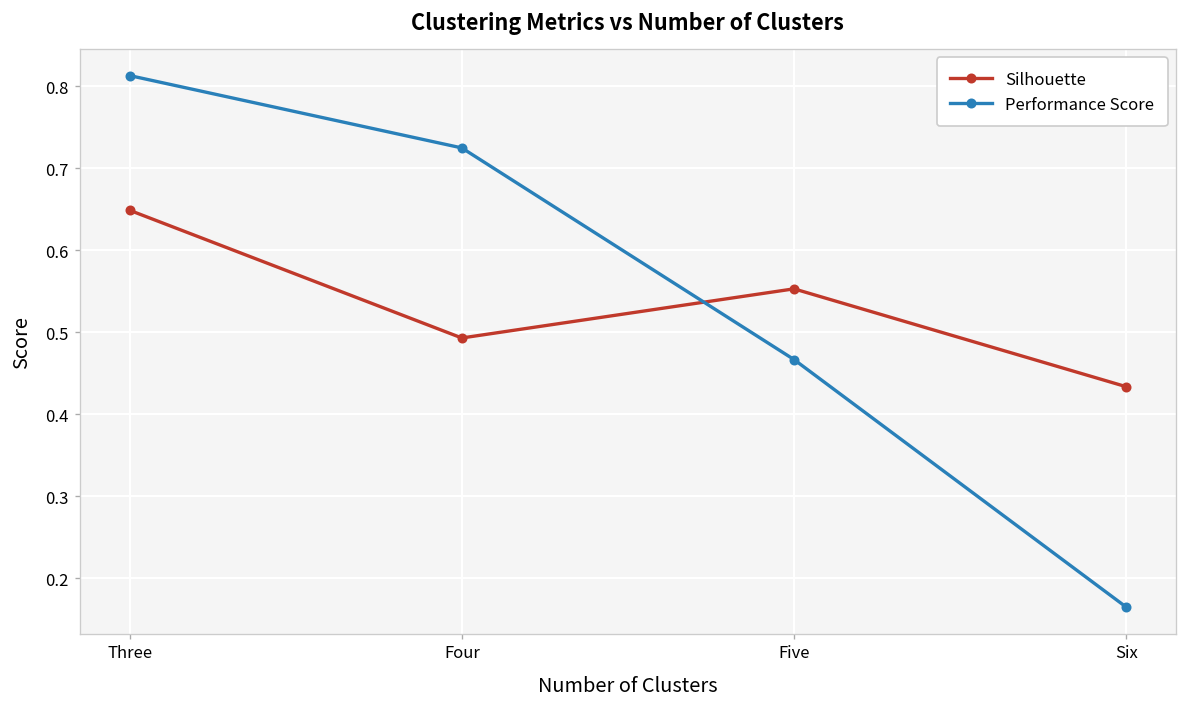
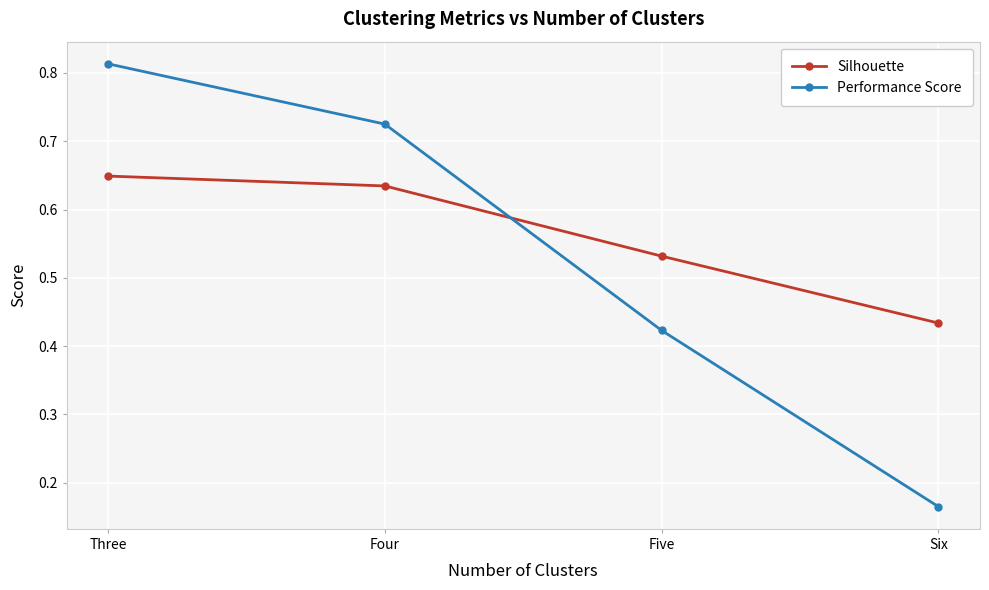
Silhouette, Four: 0.49 -> 0.63
Silhouette, Five: 0.55 -> 0.53
Performance Score, Five: 0.47 -> 0.42
